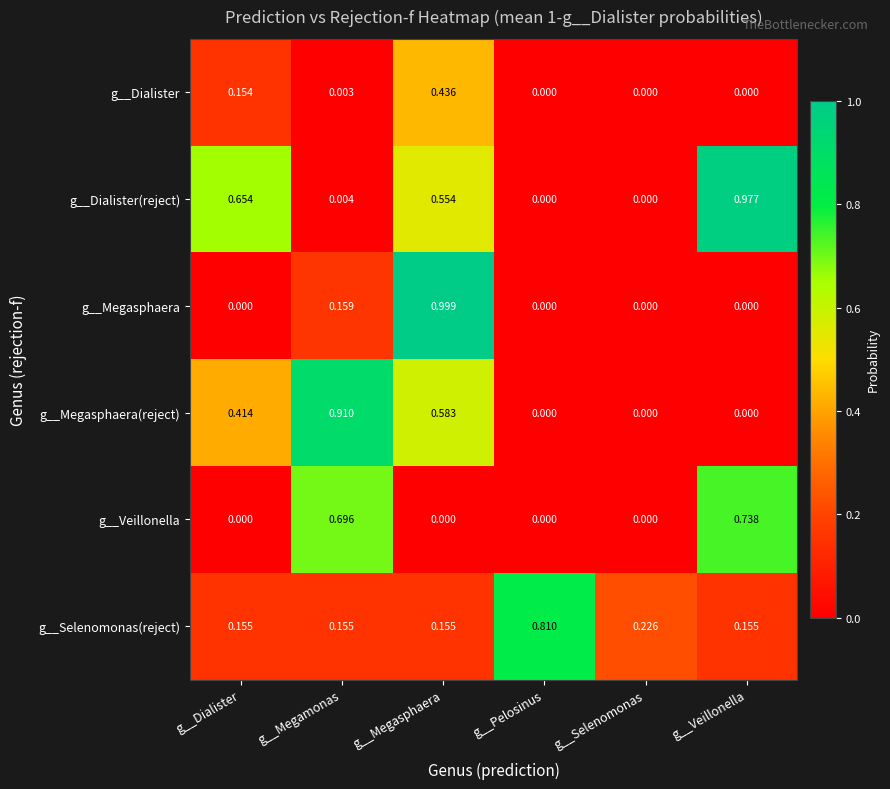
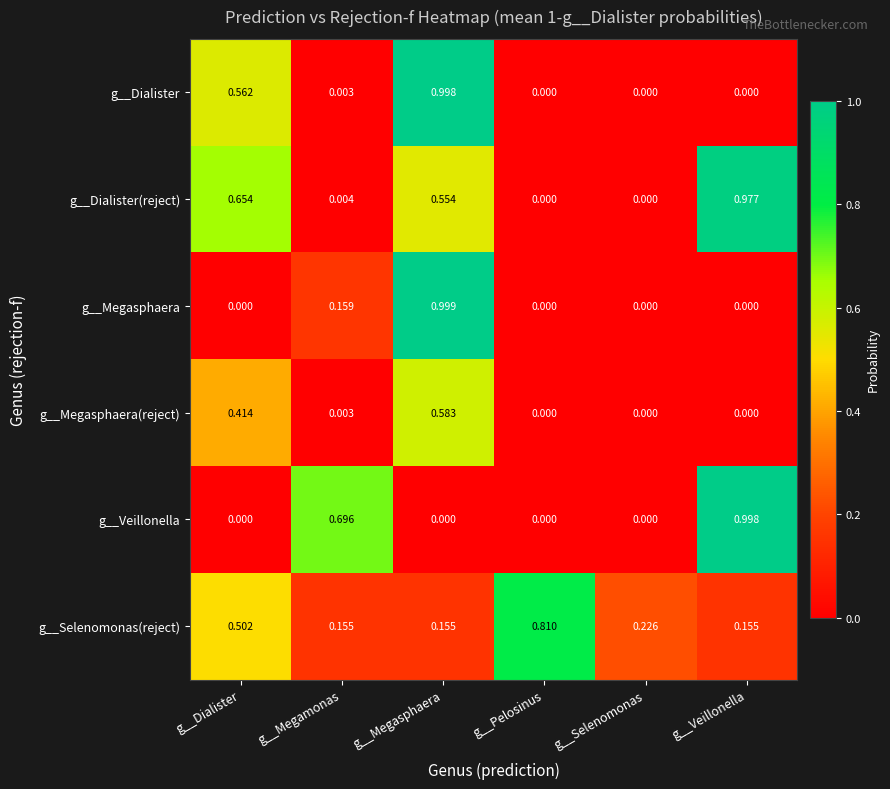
g__Dialister, g__Dialister: 0.154 -> 0.562
g__Dialister, g__Megasphaera: 0.436 -> 0.998
g__Megasphaera(reject), g__Megamonas: 0.910 -> 0.003
g__Veillonella, g__Veillonella: 0.738 -> 0.998
g__Selenomonas(reject), g__Dialister: 0.155 -> 0.502
